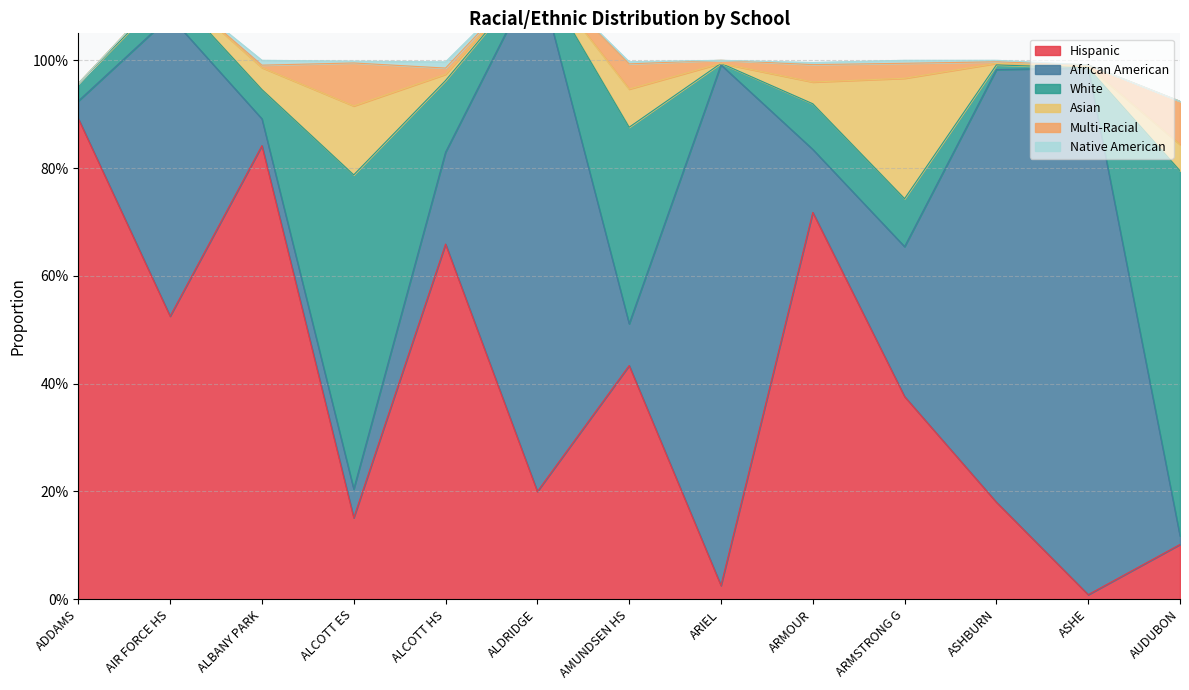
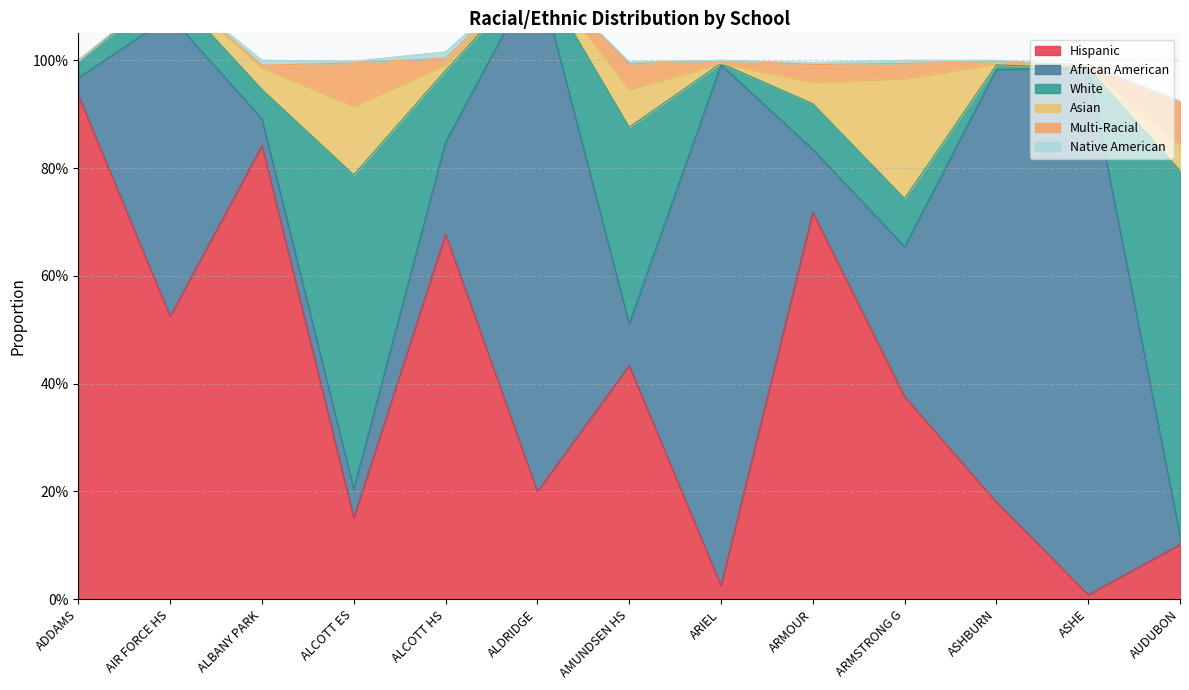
Hispanic, ADDAMS: 89% -> 93%
Hispanic, ALCOTT HS: 66% -> 68%
